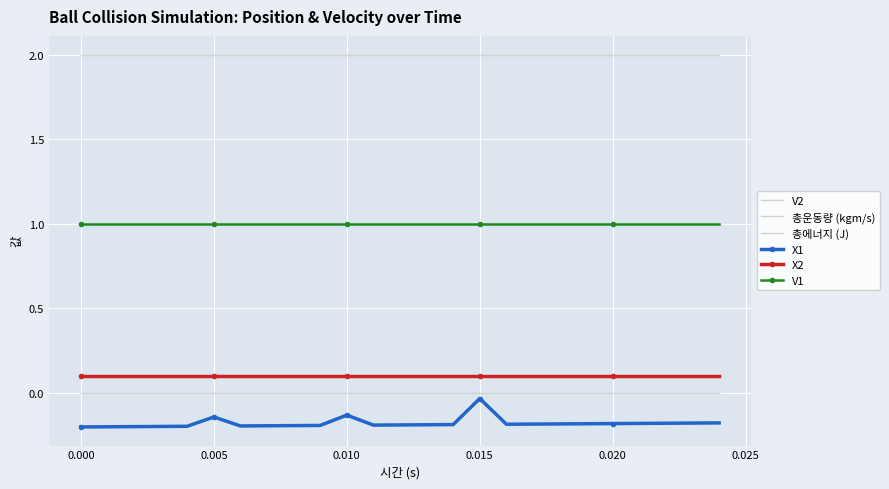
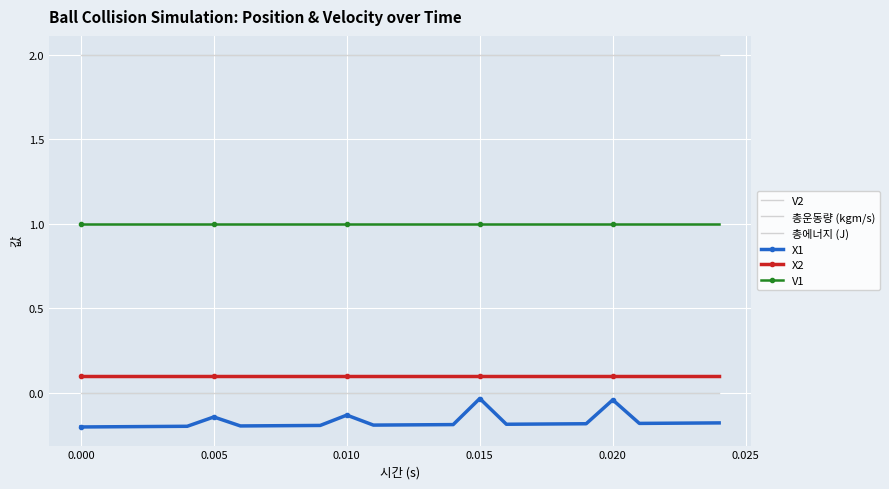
X1, 0.020: -0.18 -> -0.04
